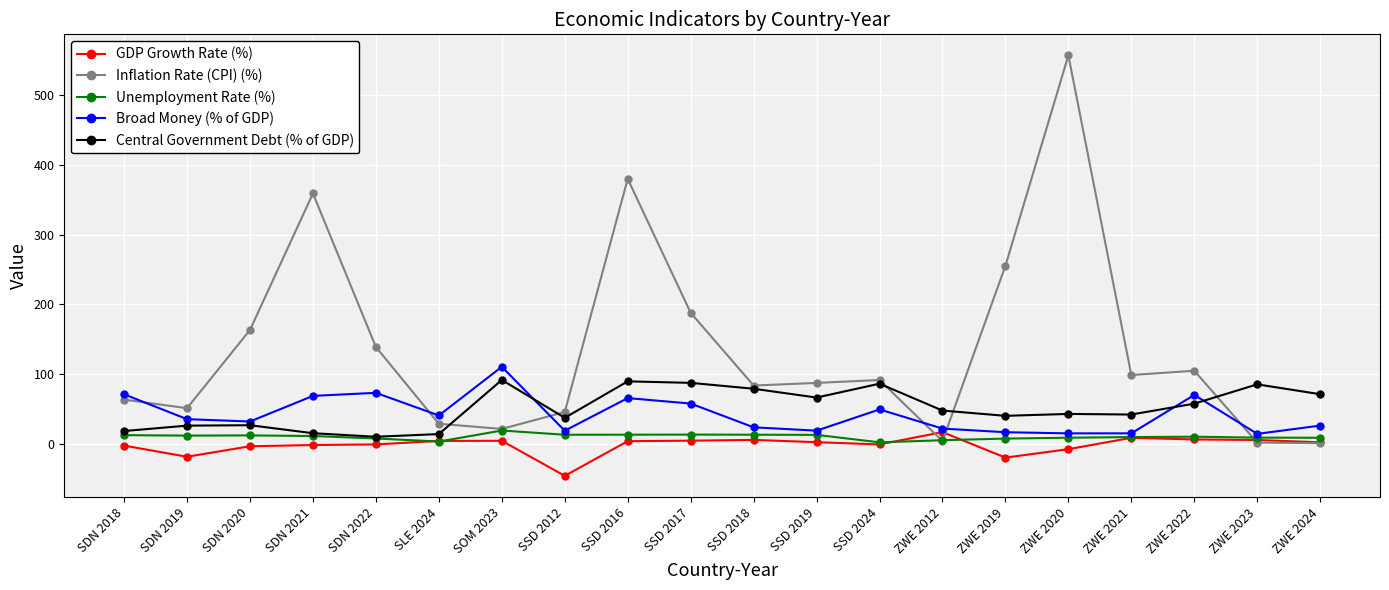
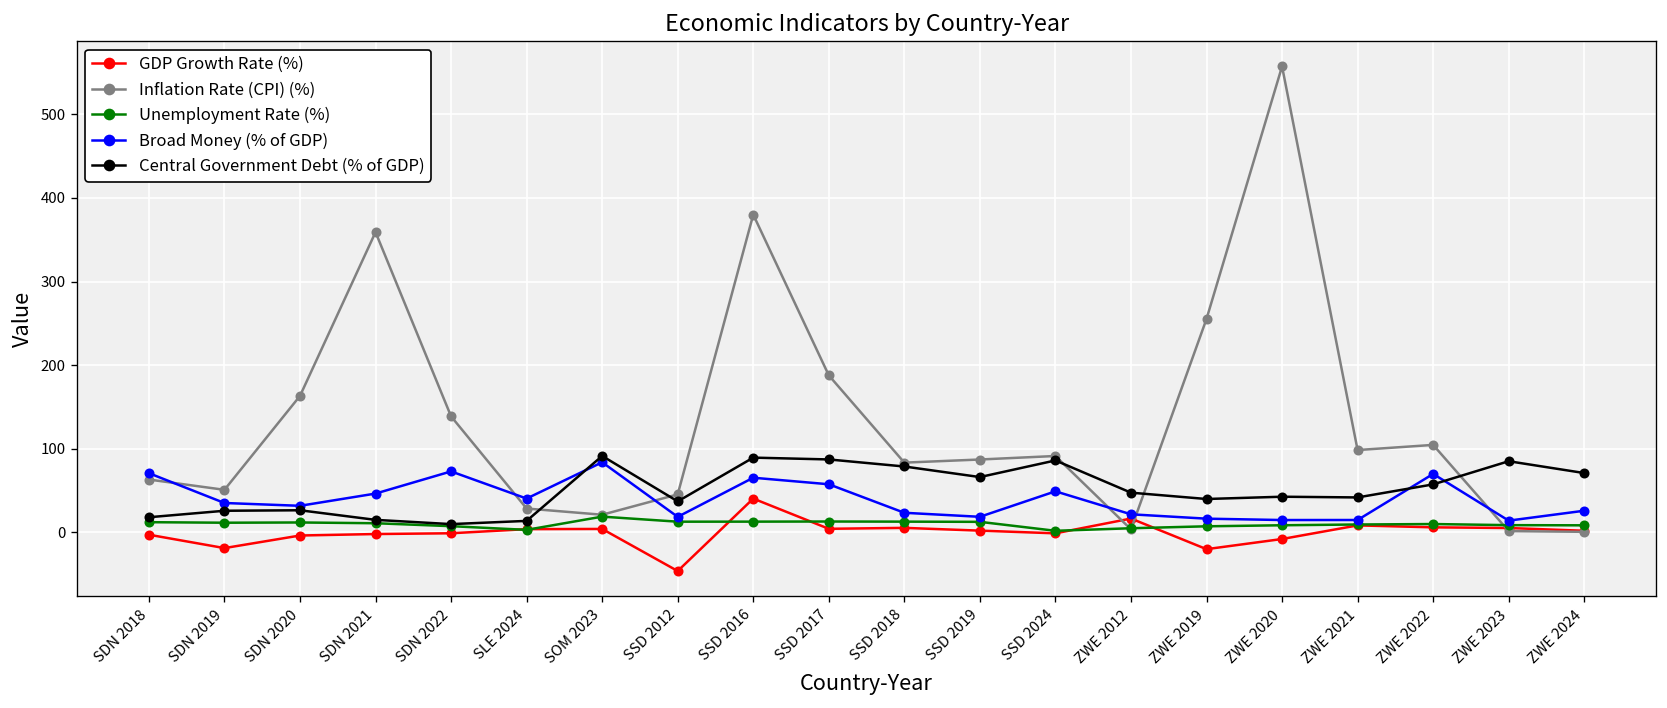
Broad Money (% of GDP), SDN 2021: 70 -> 50
Broad Money (% of GDP), SOM 2023: 110 -> 80
GDP Growth Rate (%), SSD 2016: 0 -> 40
